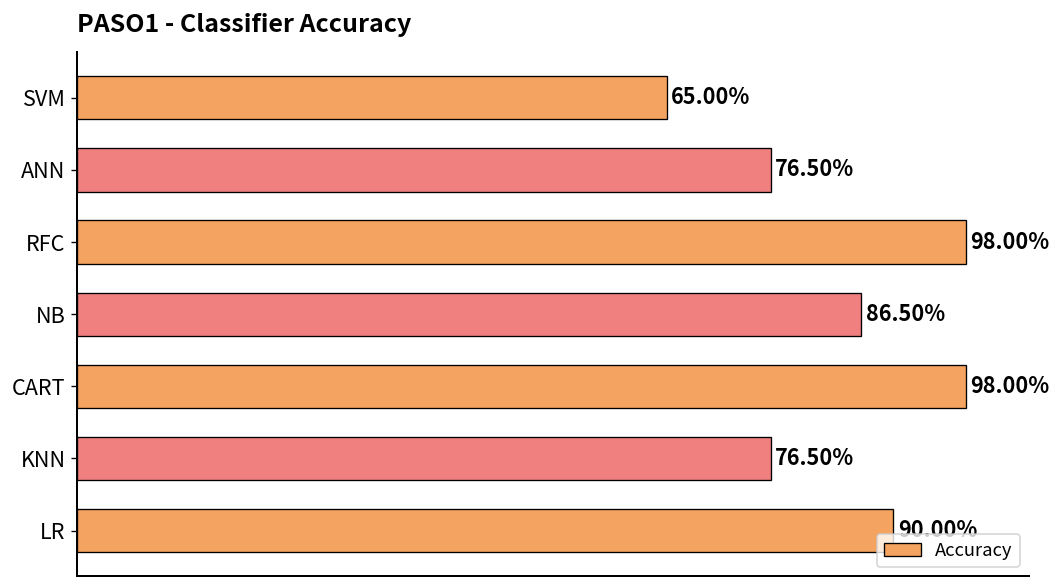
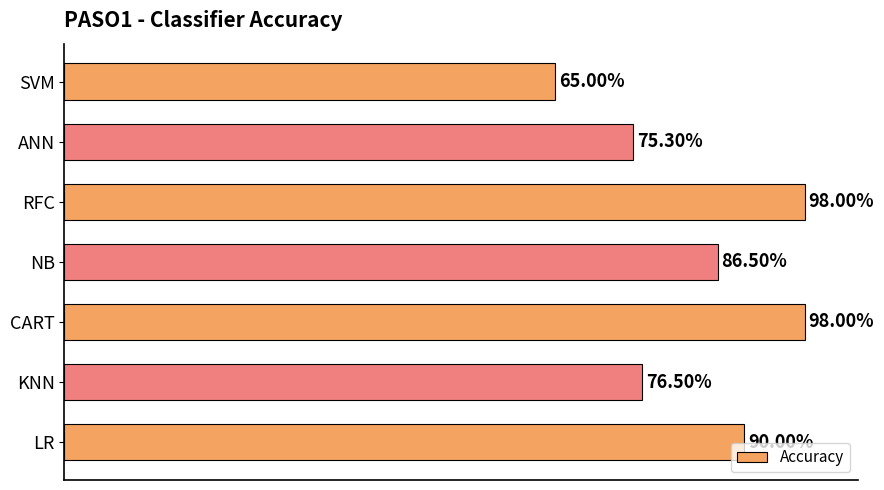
ANN: 76.50% -> 75.30%
